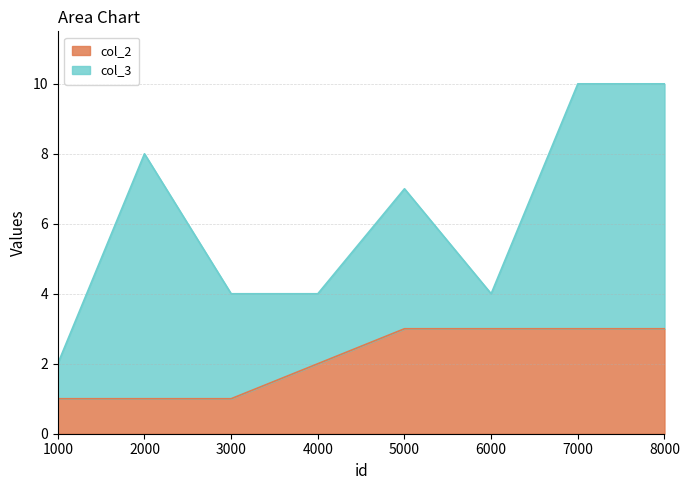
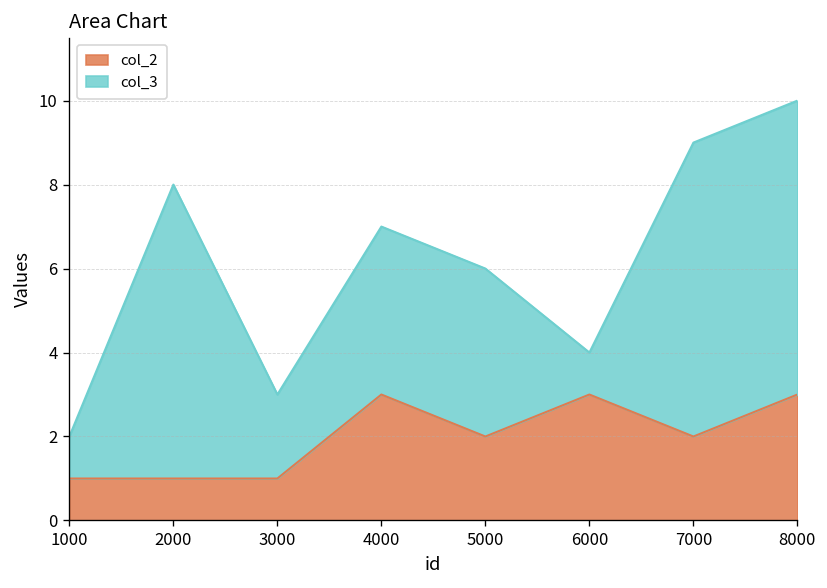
col_3, 3000: 3 -> 2
col_2, 4000: 2 -> 3
col_3, 4000: 2 -> 4
col_2, 5000: 3 -> 2
col_2, 7000: 3 -> 2
